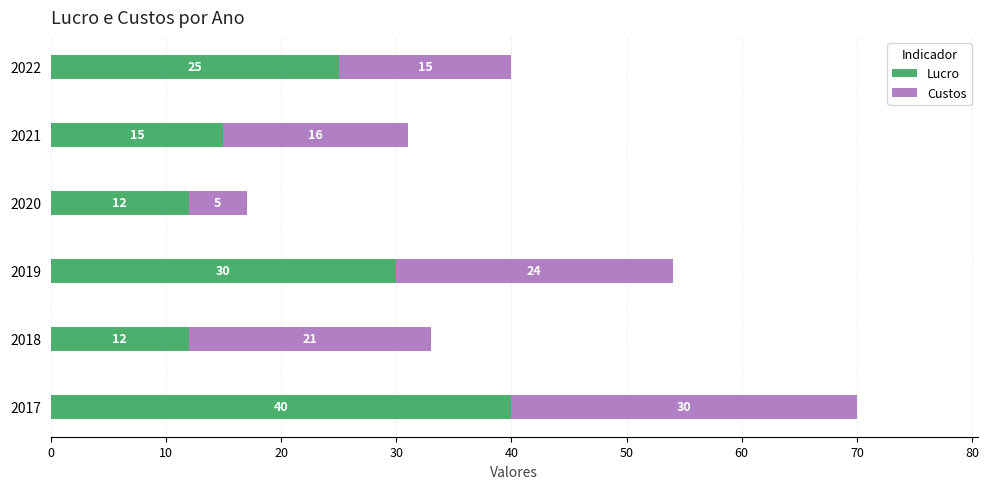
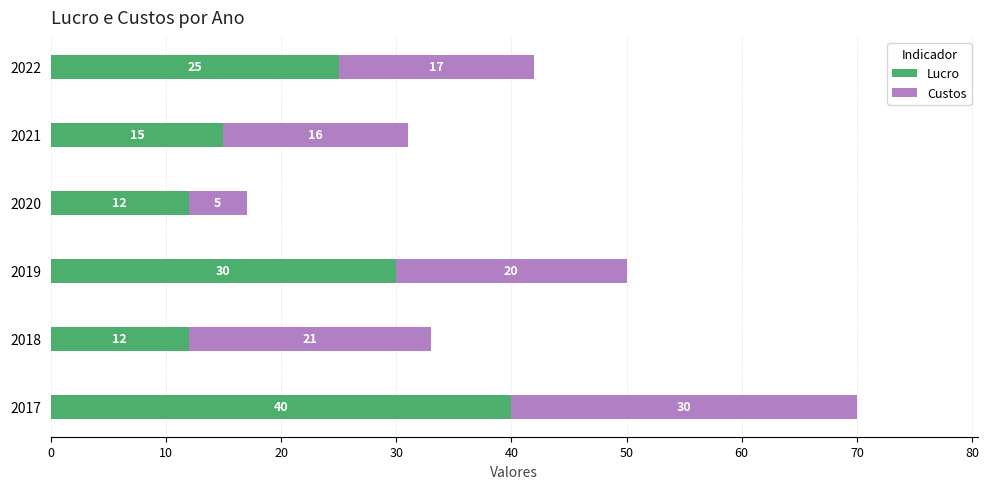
Custos, 2022: 15 -> 17
Custos, 2019: 24 -> 20
